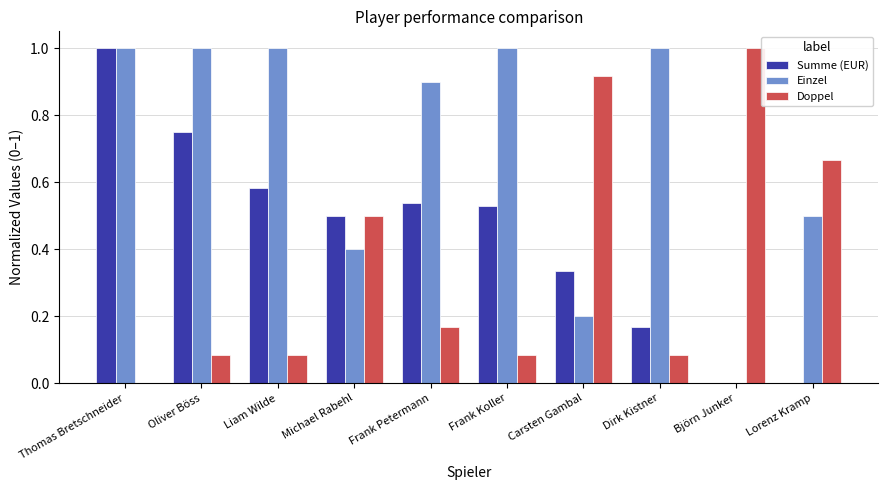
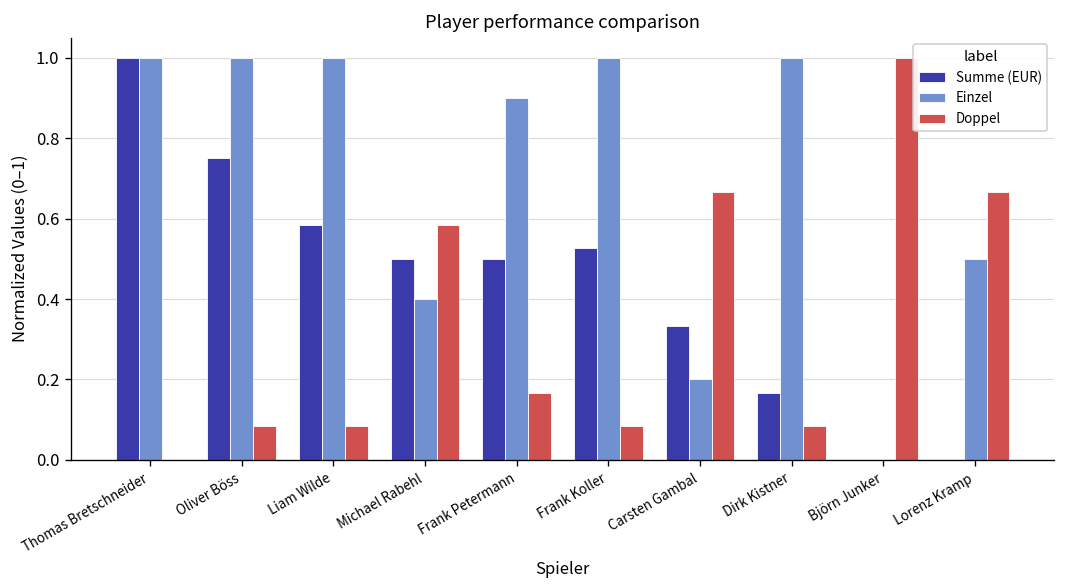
Doppel, Michael Rabehl: 0.50 -> 0.58
Summe (EUR), Frank Petermann: 0.54 -> 0.50
Doppel, Carsten Gambal: 0.92 -> 0.67
